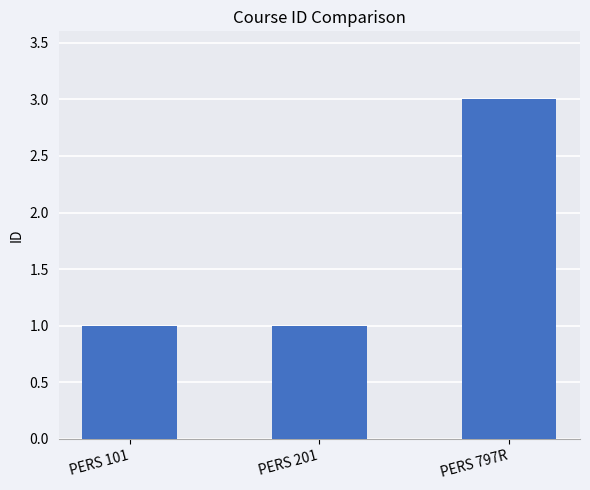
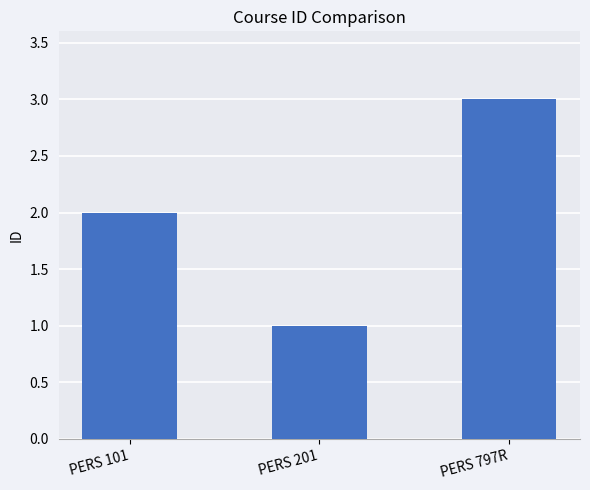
PERS 101: 1 -> 2
